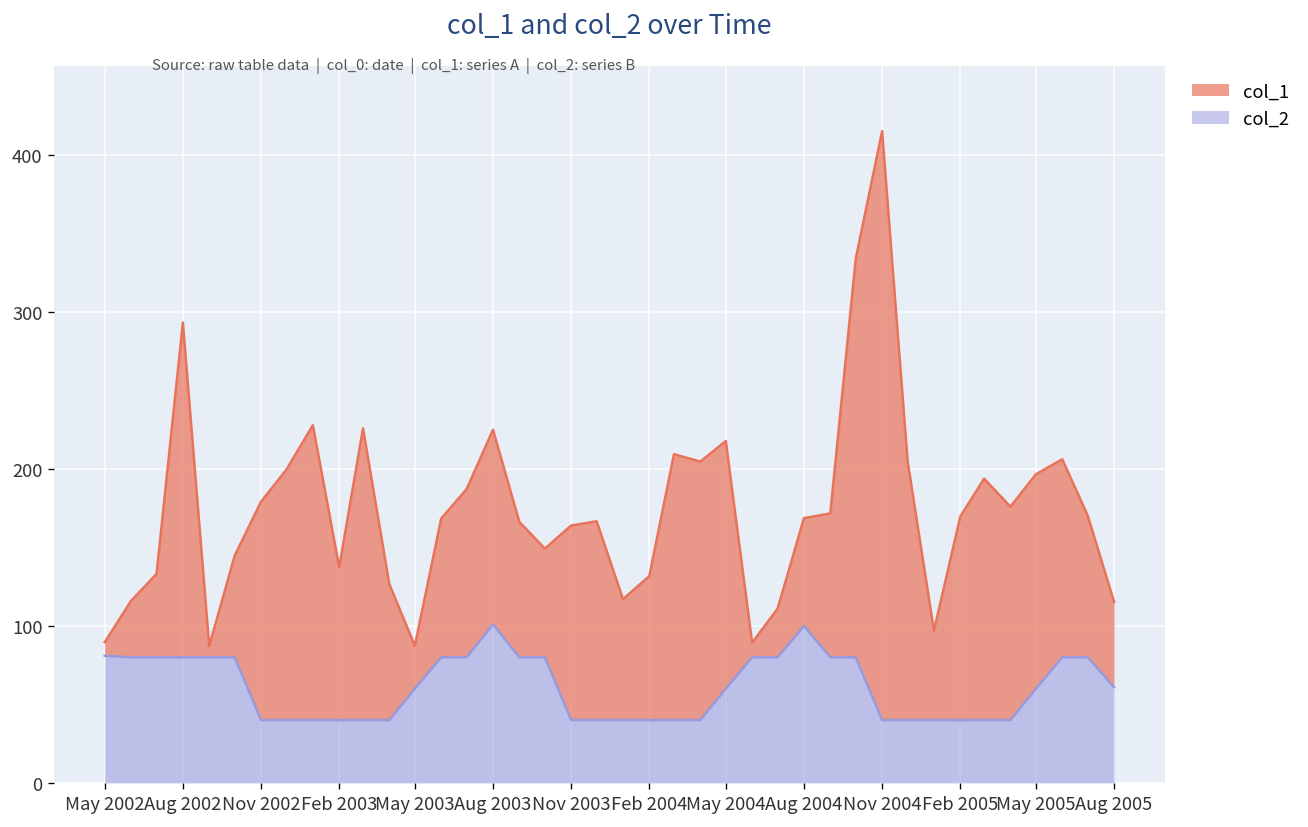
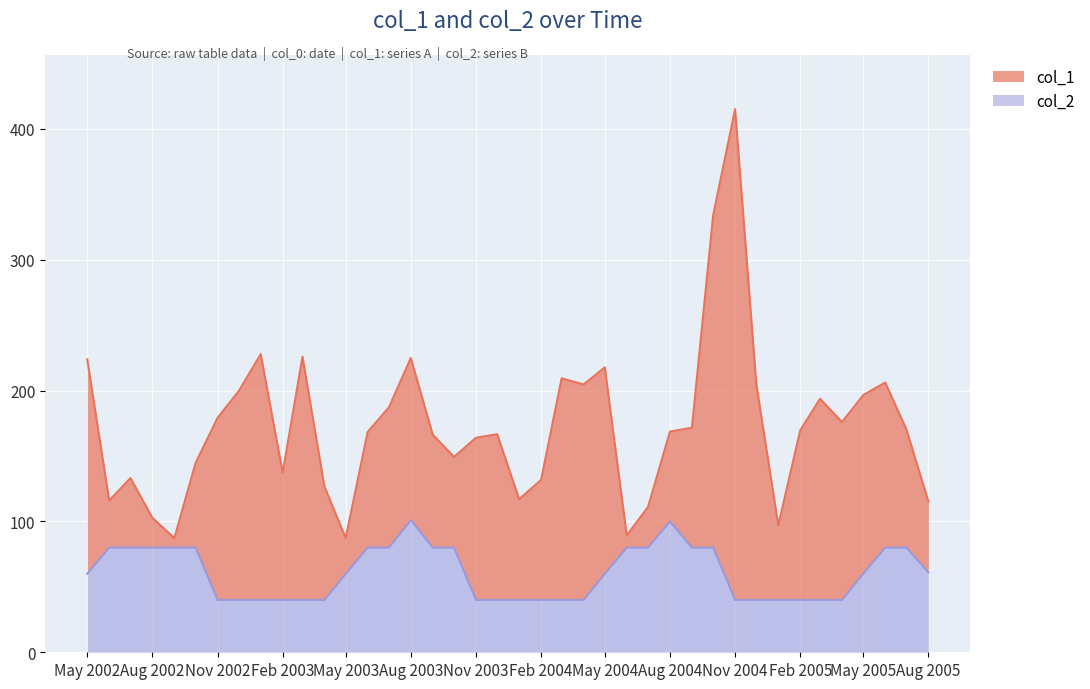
col_1, May 2002: 90 -> 224
col_2, May 2002: 81 -> 60
col_1, Aug 2002: 293 -> 103
